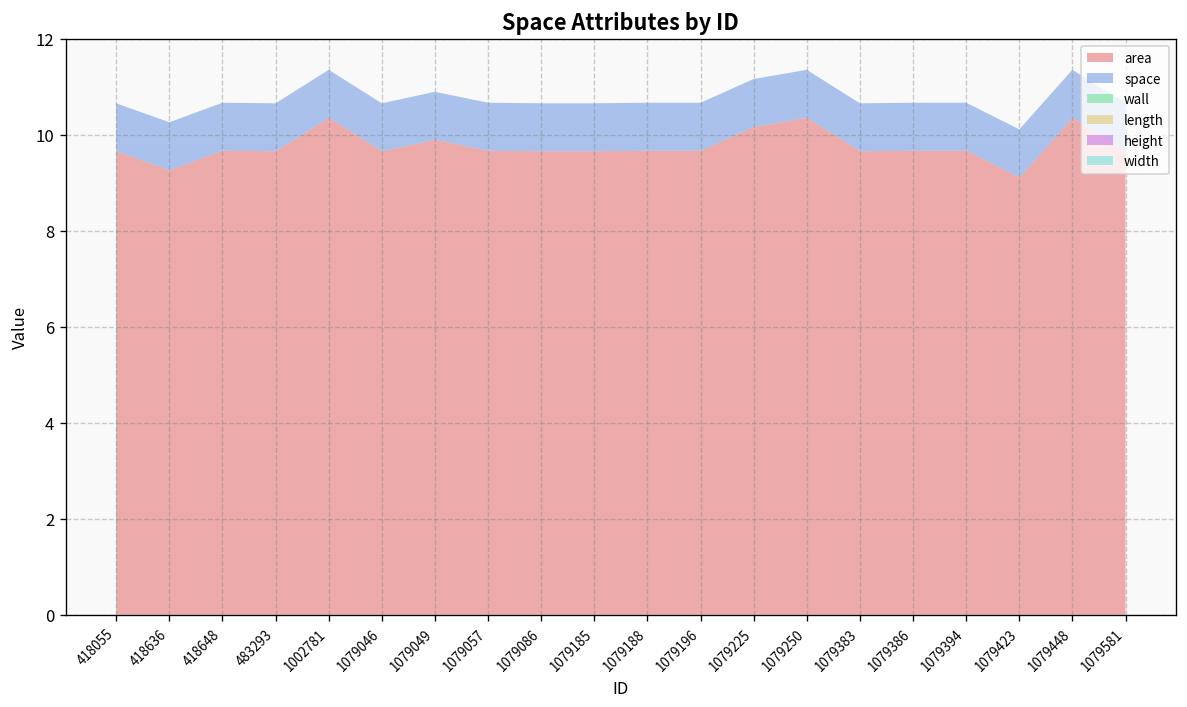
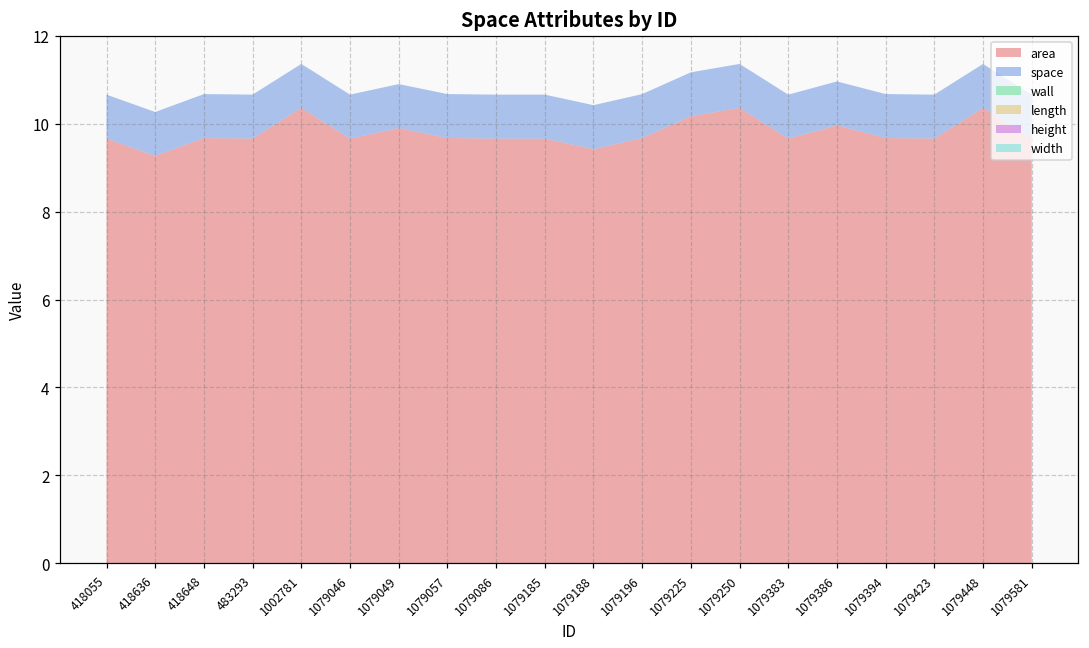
area, 1079188: 9.7 -> 9.4
area, 1079386: 9.7 -> 10.0
area, 1079423: 9.1 -> 9.7
